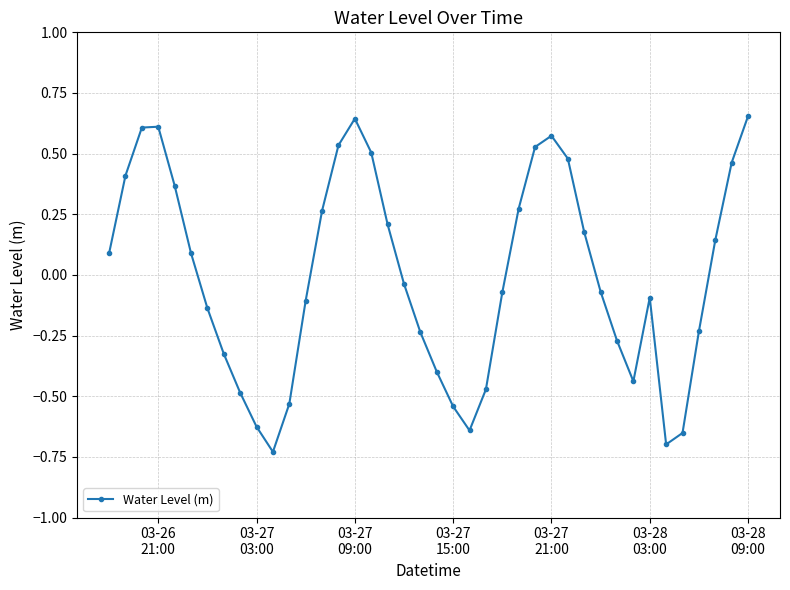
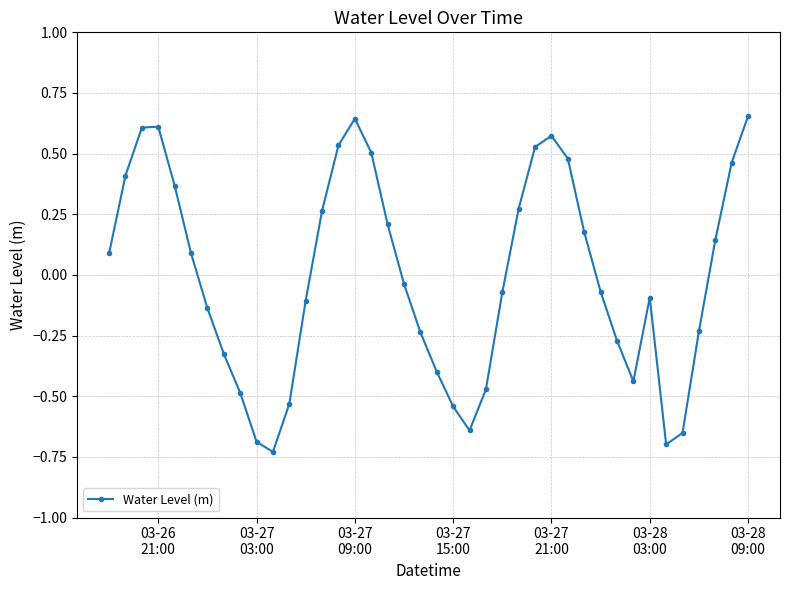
03-27 03:00: -0.63 -> -0.69
